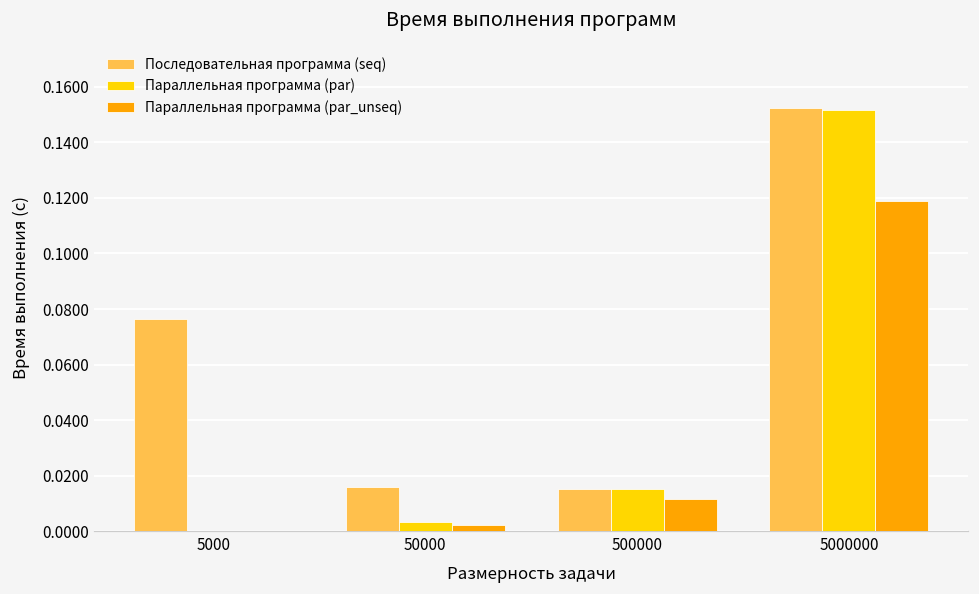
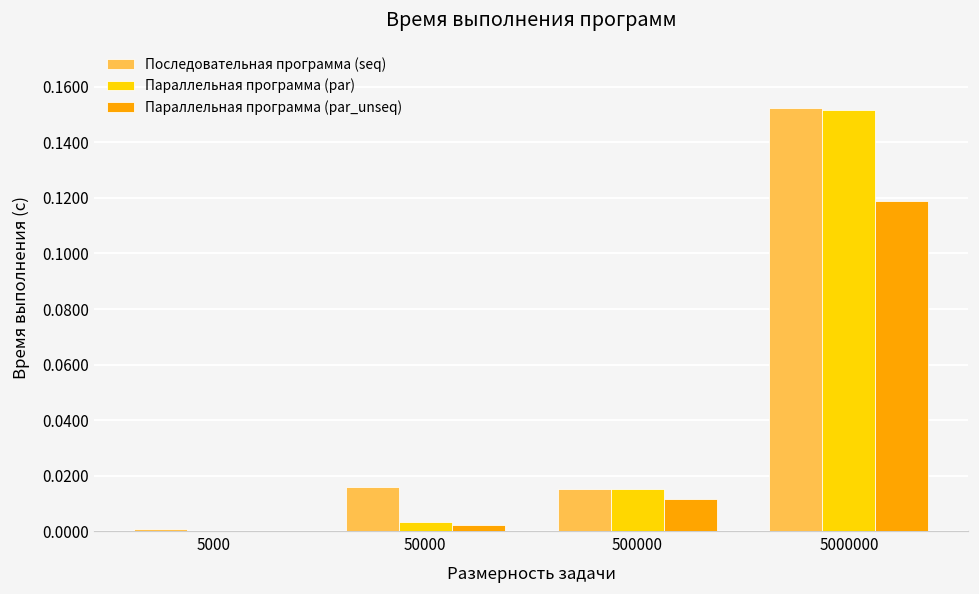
Последовательная программа (seq), 5000: 0.076 -> 0.001
